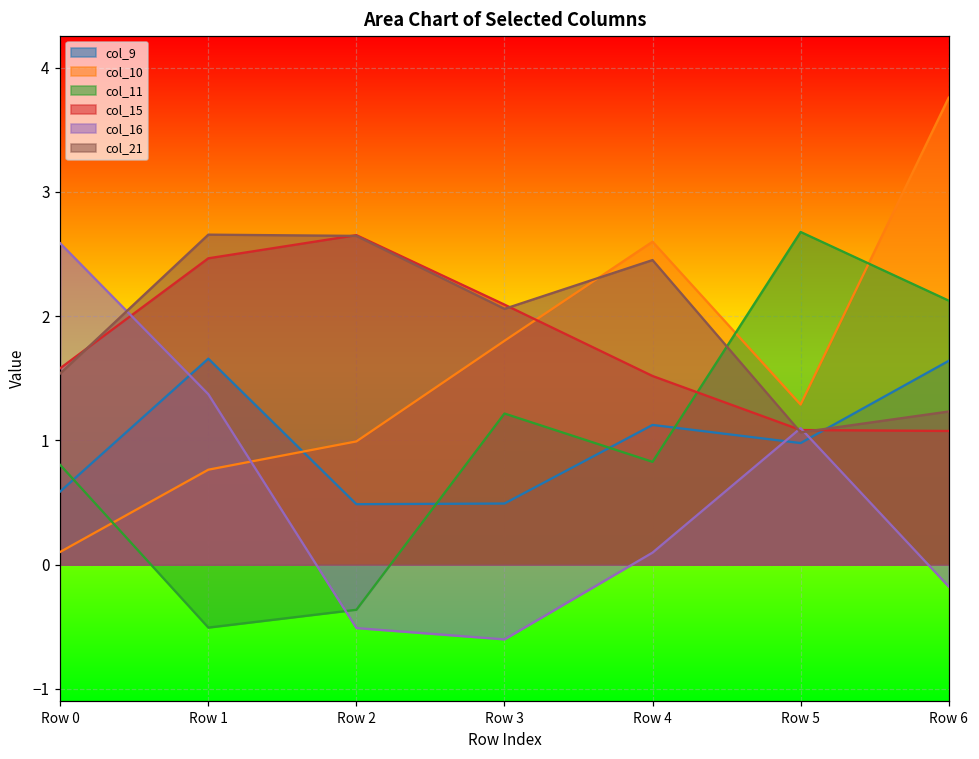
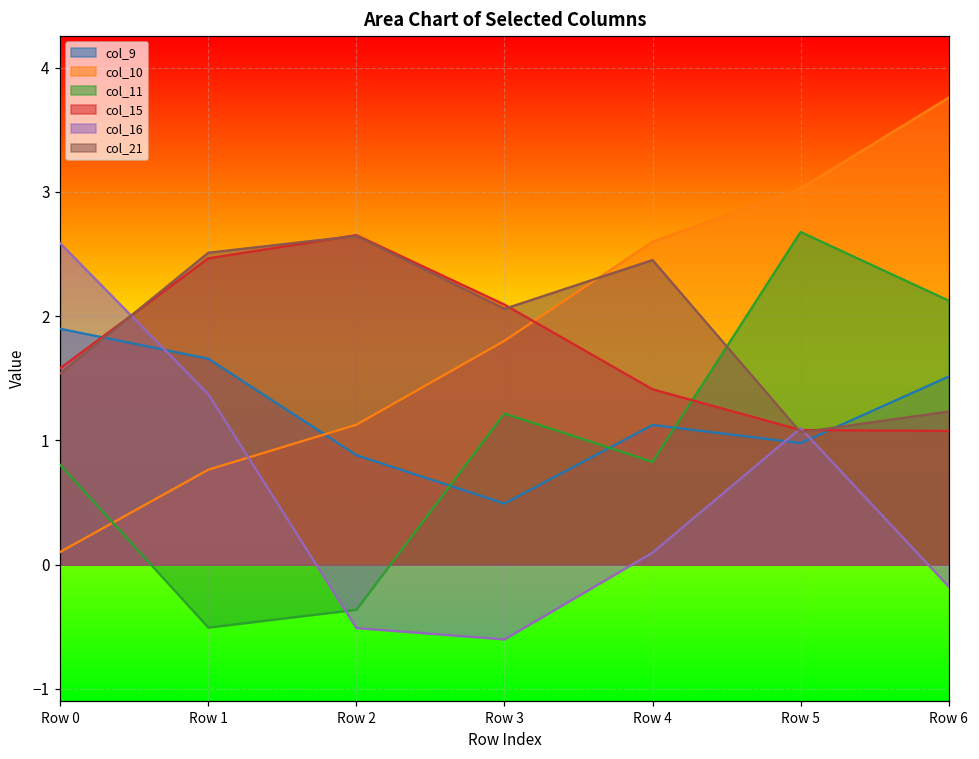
col_9, Row 0: 0.59 -> 1.90
col_21, Row 1: 2.66 -> 2.51
col_9, Row 2: 0.49 -> 0.88
col_10, Row 2: 0.99 -> 1.13
col_15, Row 4: 1.52 -> 1.41
col_10, Row 5: 1.29 -> 3.03
col_9, Row 6: 1.64 -> 1.51
